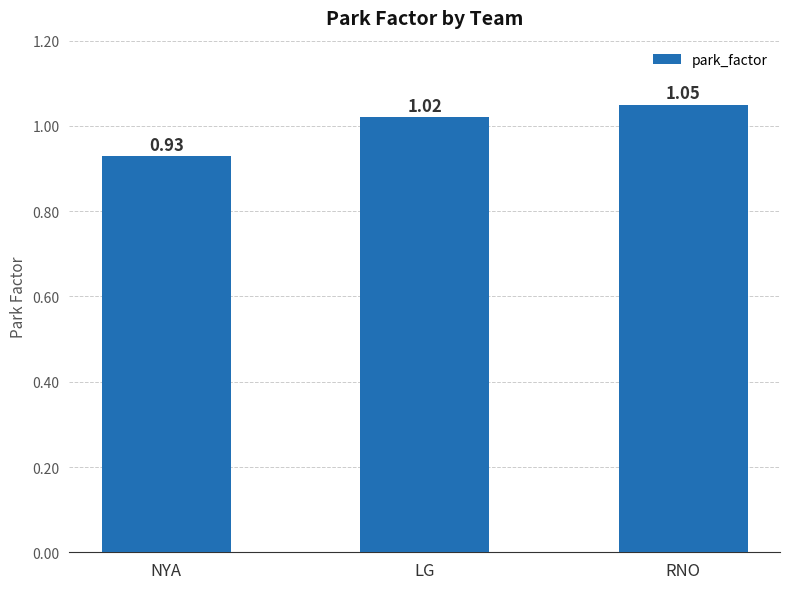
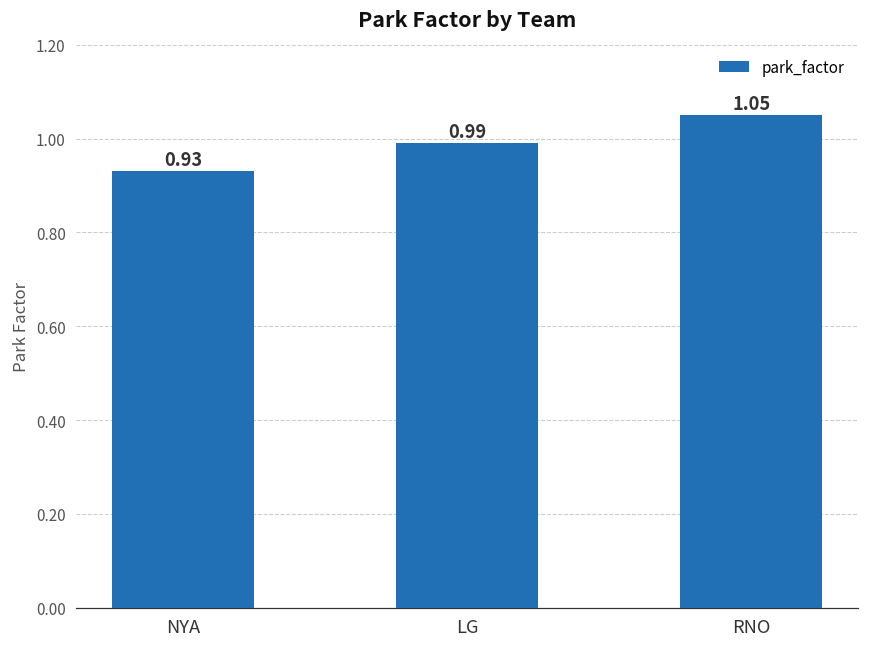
LG: 1.02 -> 0.99
